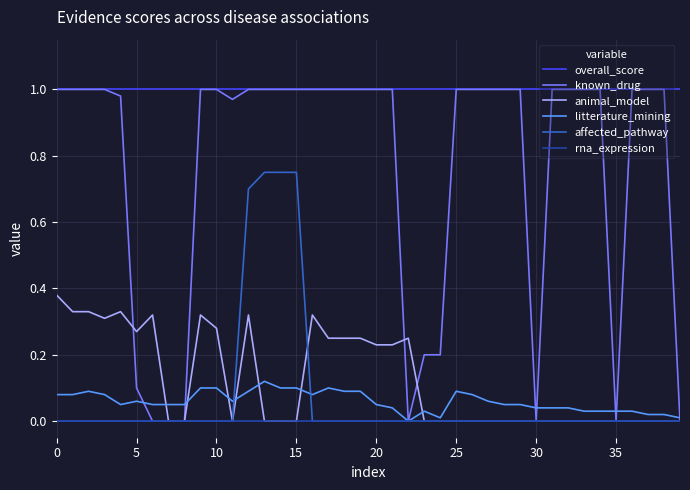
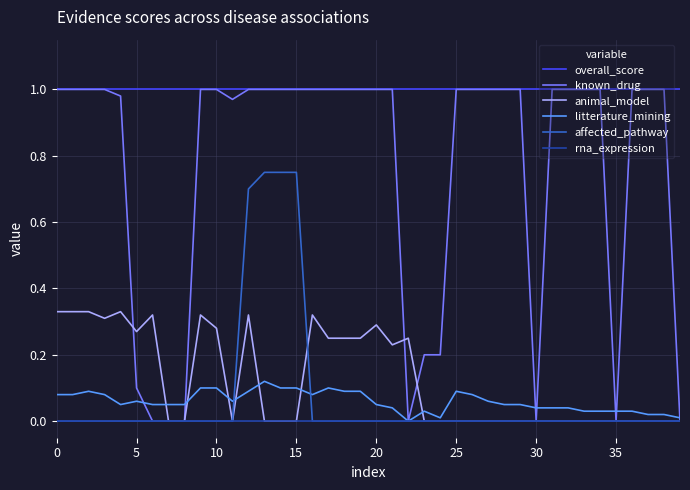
animal_model, 0: 0.38 -> 0.33
animal_model, 20: 0.23 -> 0.29
